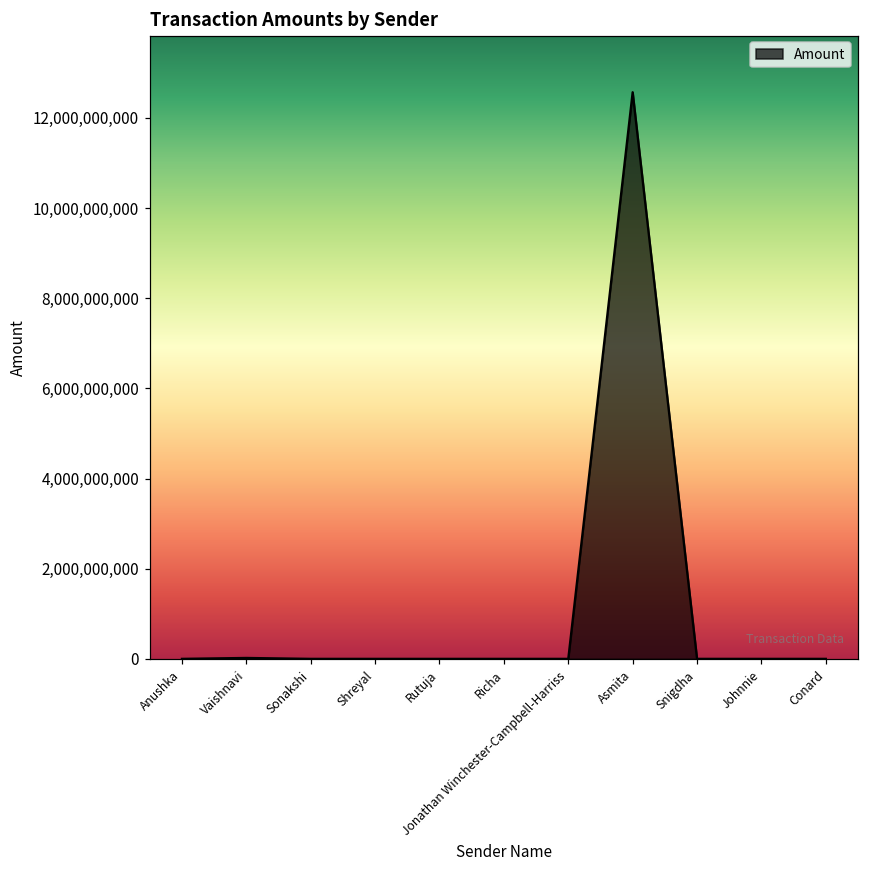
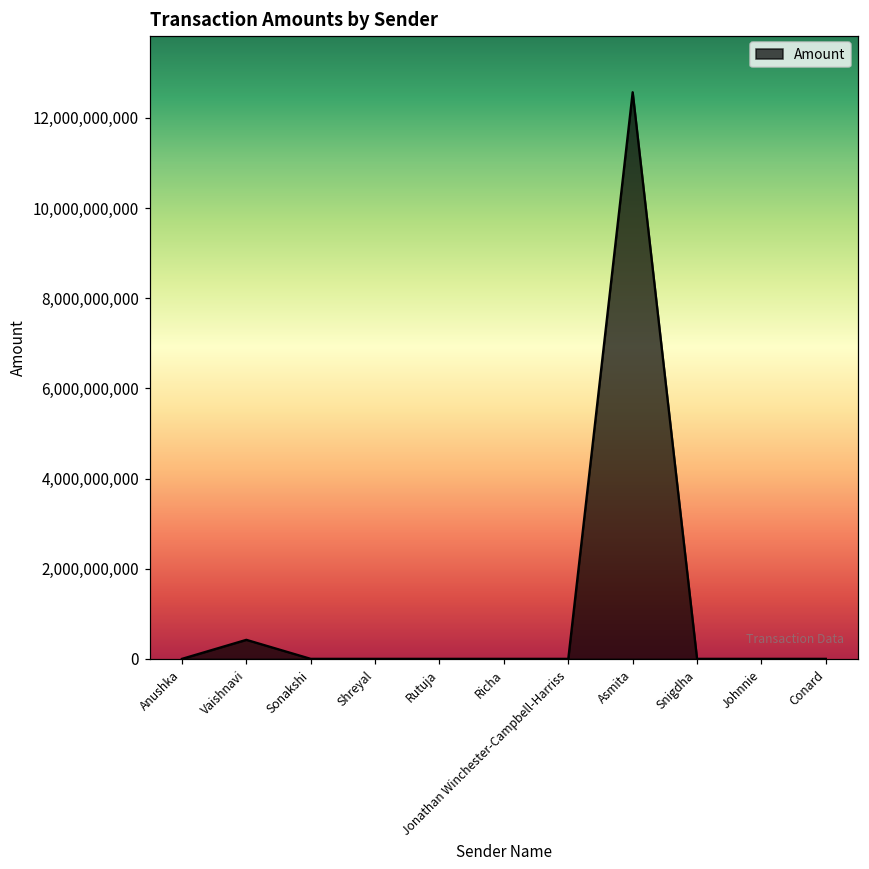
Vaishnavi: 0 -> 400,000,000
